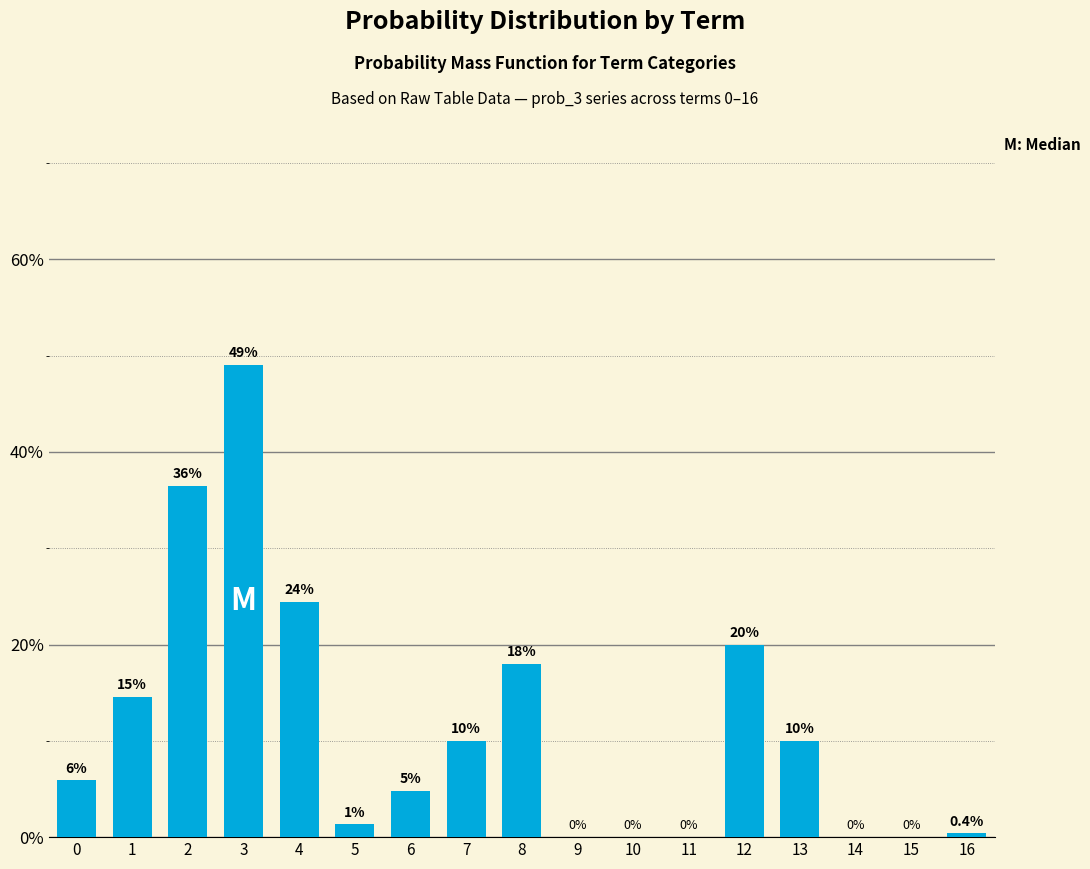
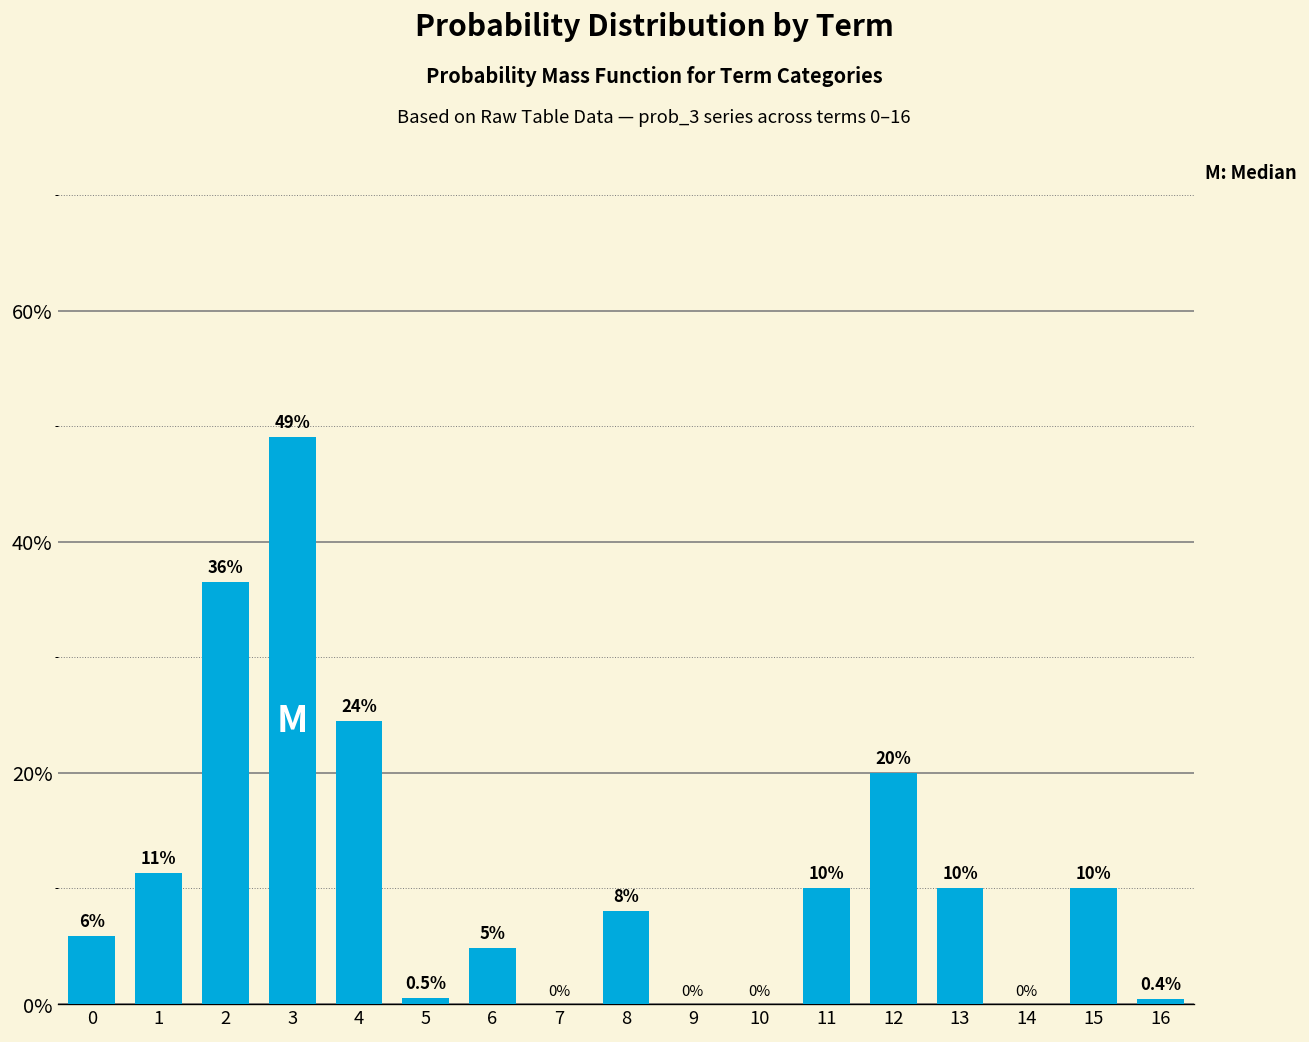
1: 15% -> 11%
5: 1% -> 0.5%
7: 10% -> 0%
8: 18% -> 8%
11: 0% -> 10%
15: 0% -> 10%
